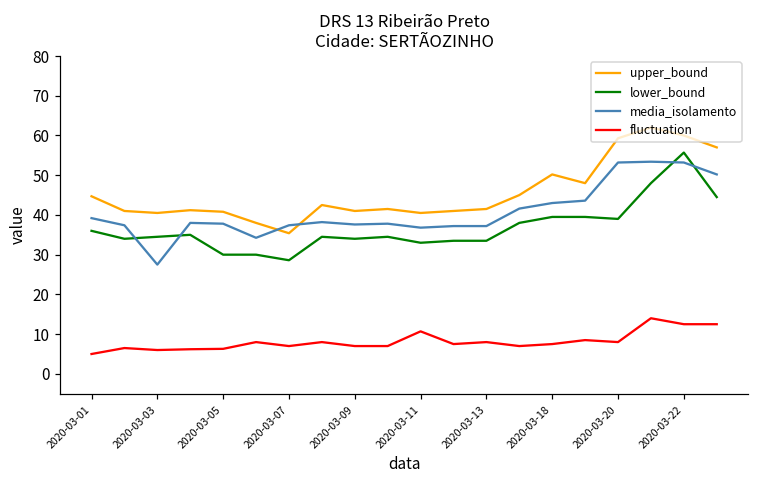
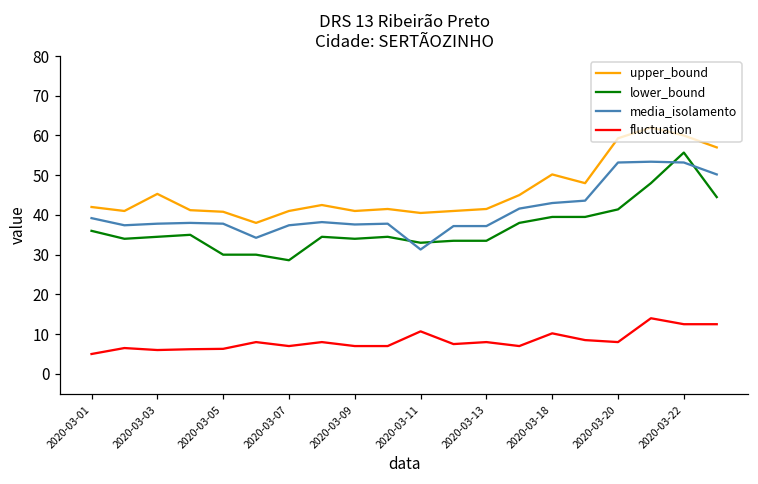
upper_bound, 2020-03-01: 45 -> 42
upper_bound, 2020-03-03: 41 -> 45
media_isolamento, 2020-03-03: 28 -> 38
upper_bound, 2020-03-07: 35 -> 41
media_isolamento, 2020-03-11: 37 -> 31
fluctuation, 2020-03-18: 8 -> 10
lower_bound, 2020-03-20: 39 -> 41
